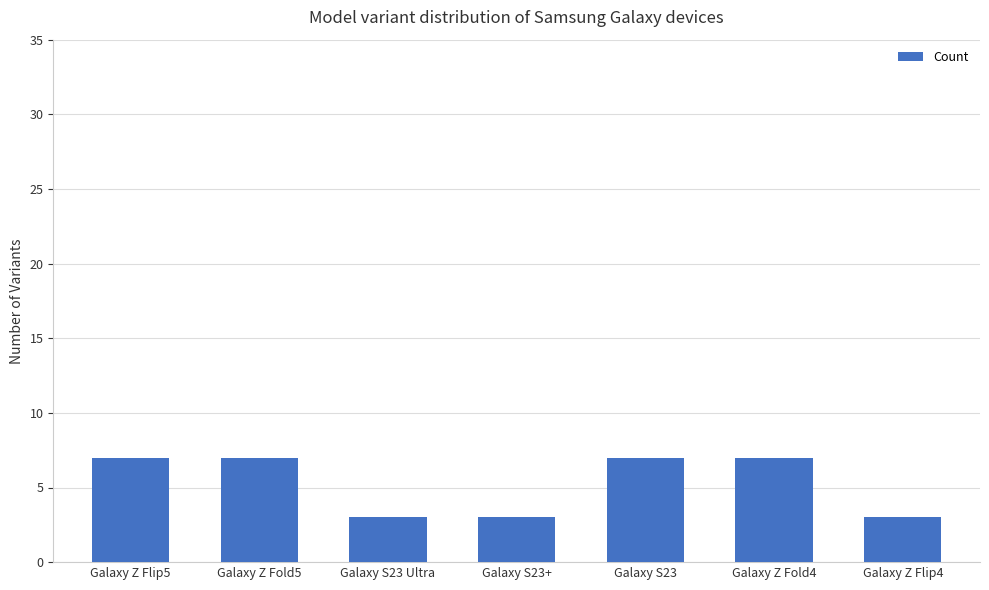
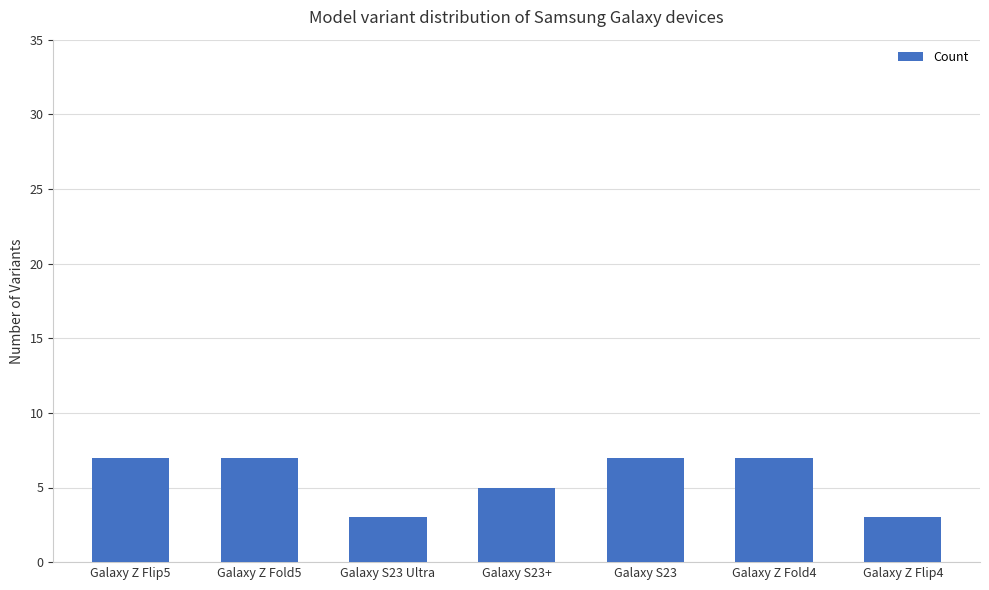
Galaxy S23+: 3 -> 5
